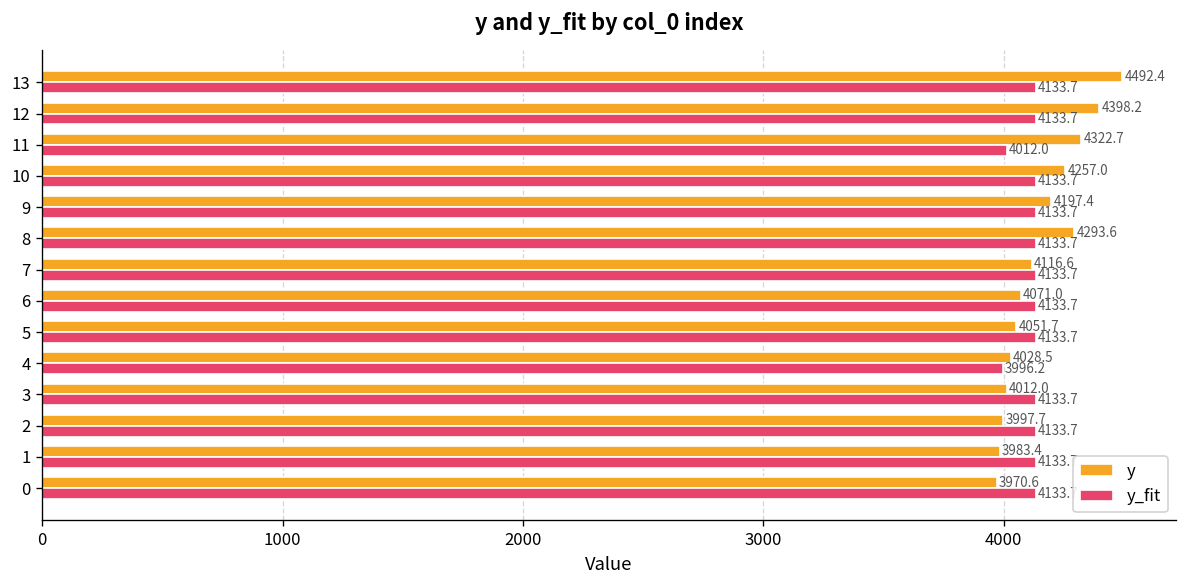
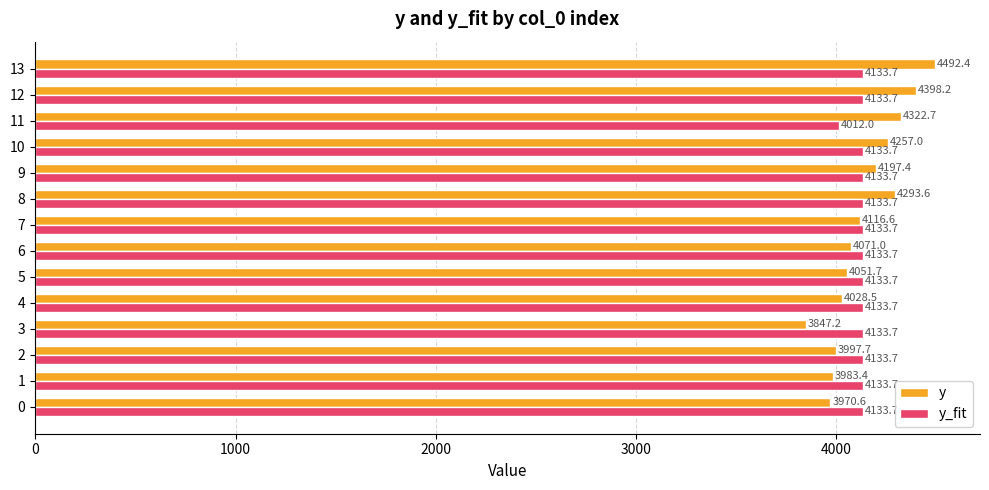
y_fit, 4: 3996.2 -> 4133.7
y, 3: 4012.0 -> 3847.2
